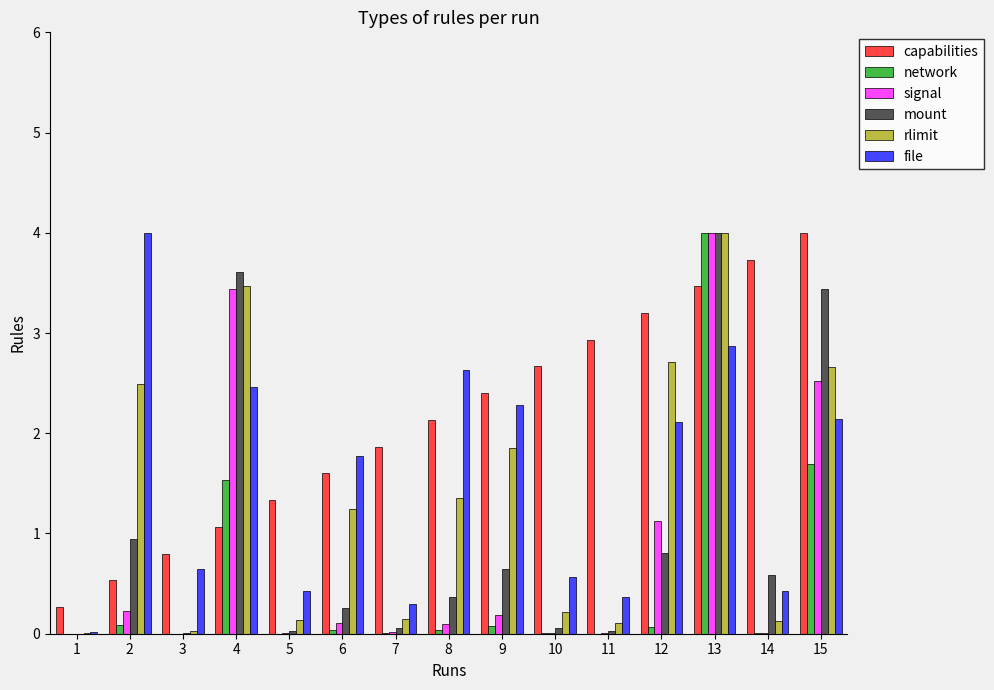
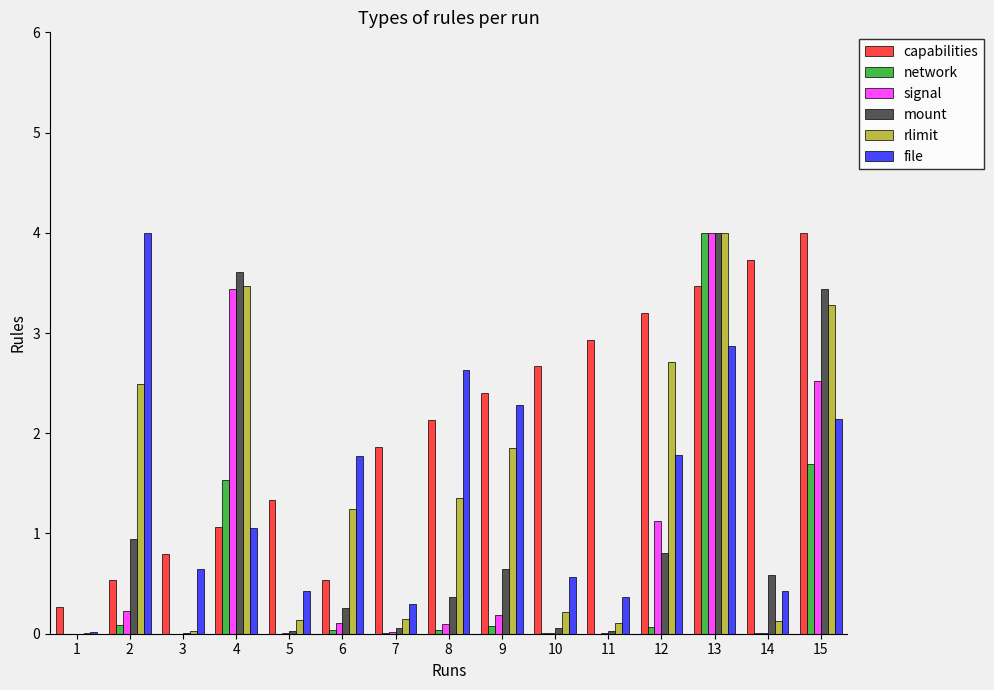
file, 4: 2.46 -> 1.05
capabilities, 6: 1.60 -> 0.53
file, 12: 2.11 -> 1.78
rlimit, 15: 2.66 -> 3.28
